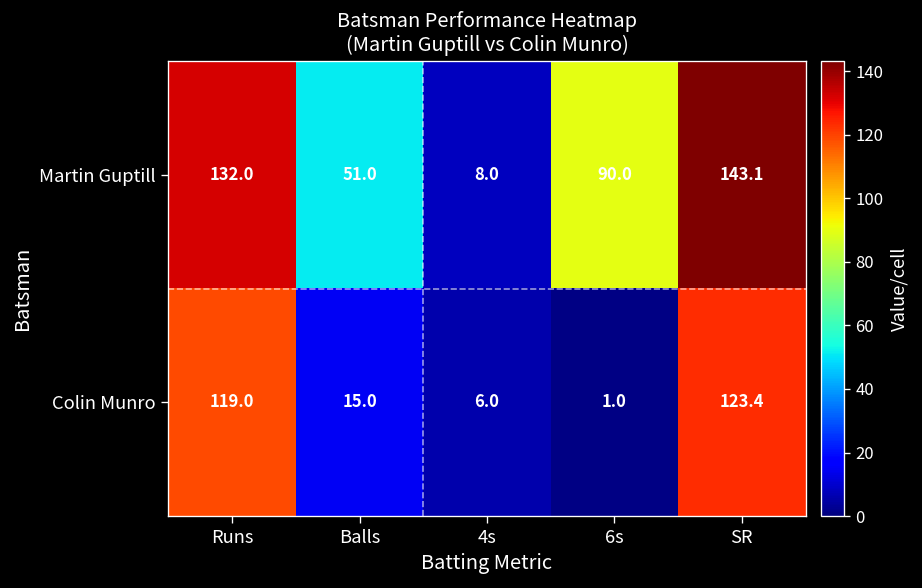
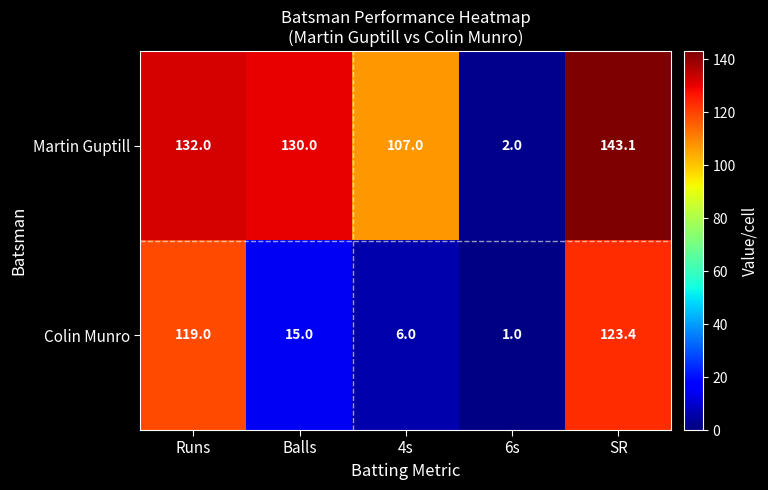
Martin Guptill, Balls: 51.0 -> 130.0
Martin Guptill, 4s: 8.0 -> 107.0
Martin Guptill, 6s: 90.0 -> 2.0
